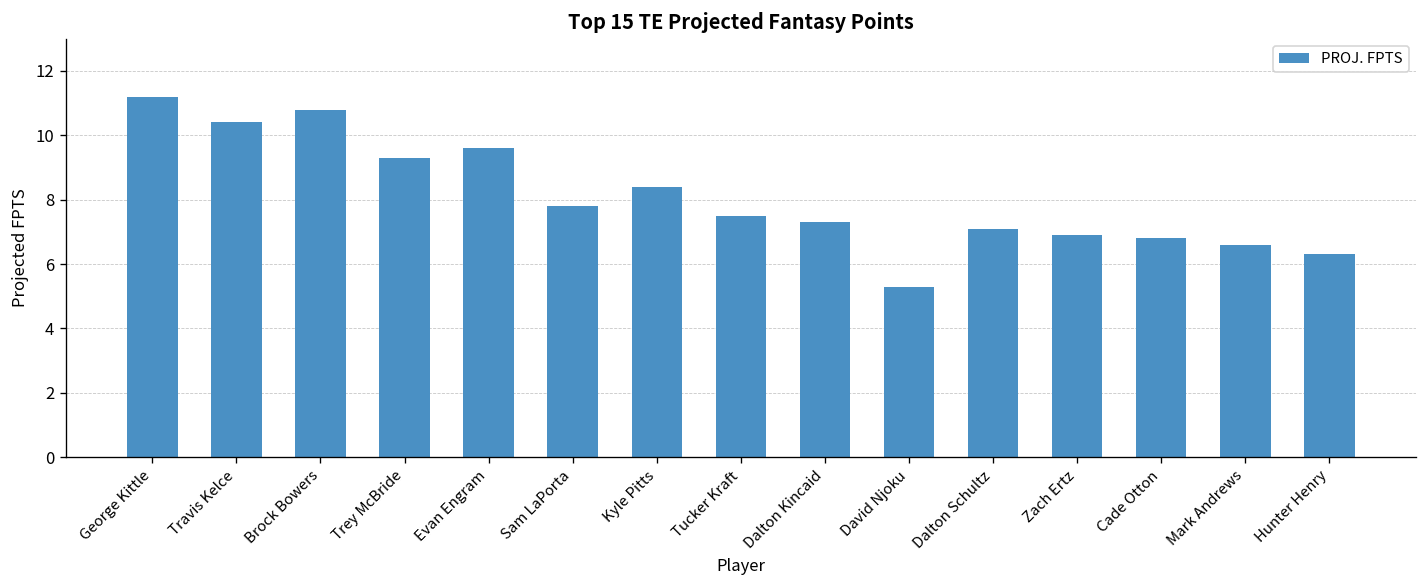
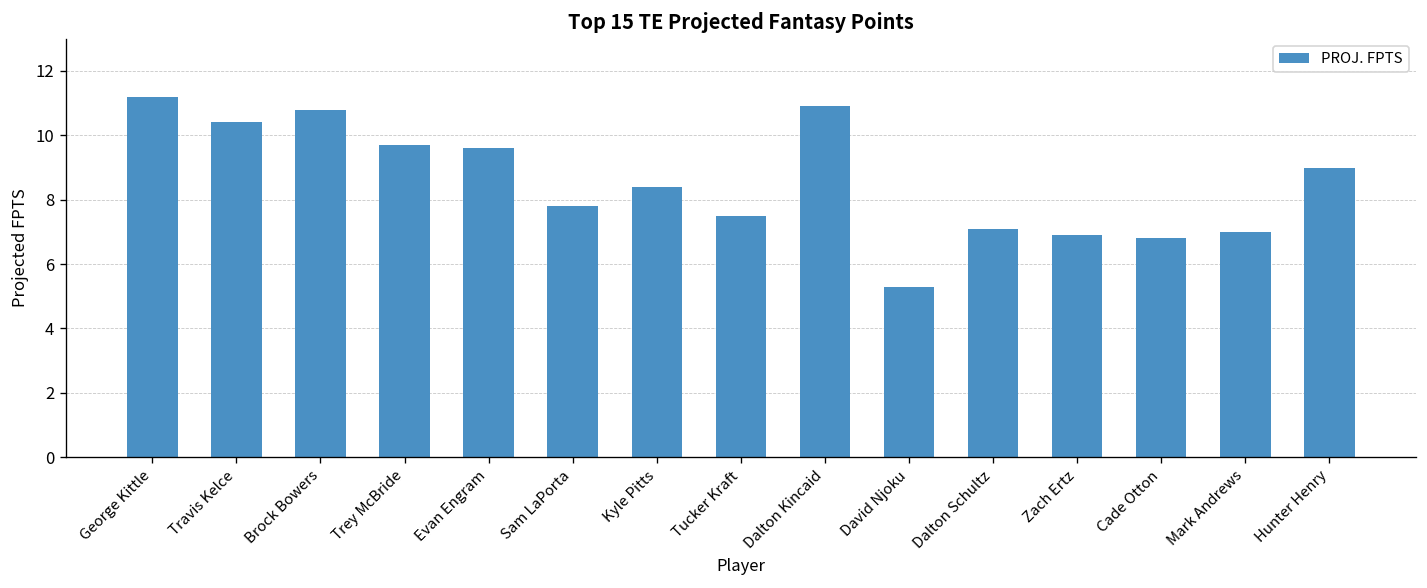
Trey McBride: 9.3 -> 9.7
Dalton Kincaid: 7.3 -> 10.9
Mark Andrews: 6.6 -> 7.0
Hunter Henry: 6.3 -> 9.0
